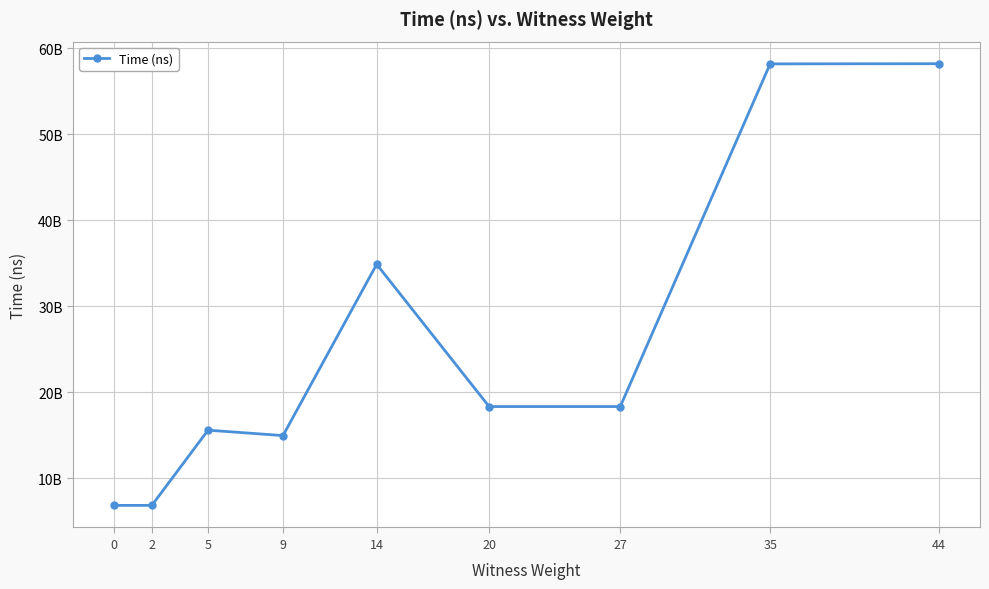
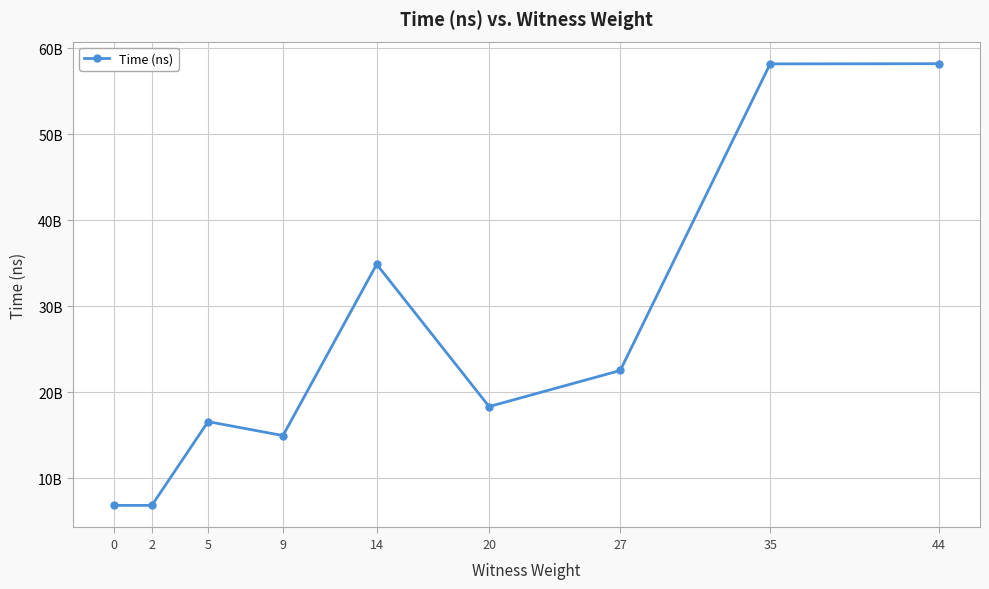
5: 16000000000 -> 17000000000
27: 18000000000 -> 23000000000
